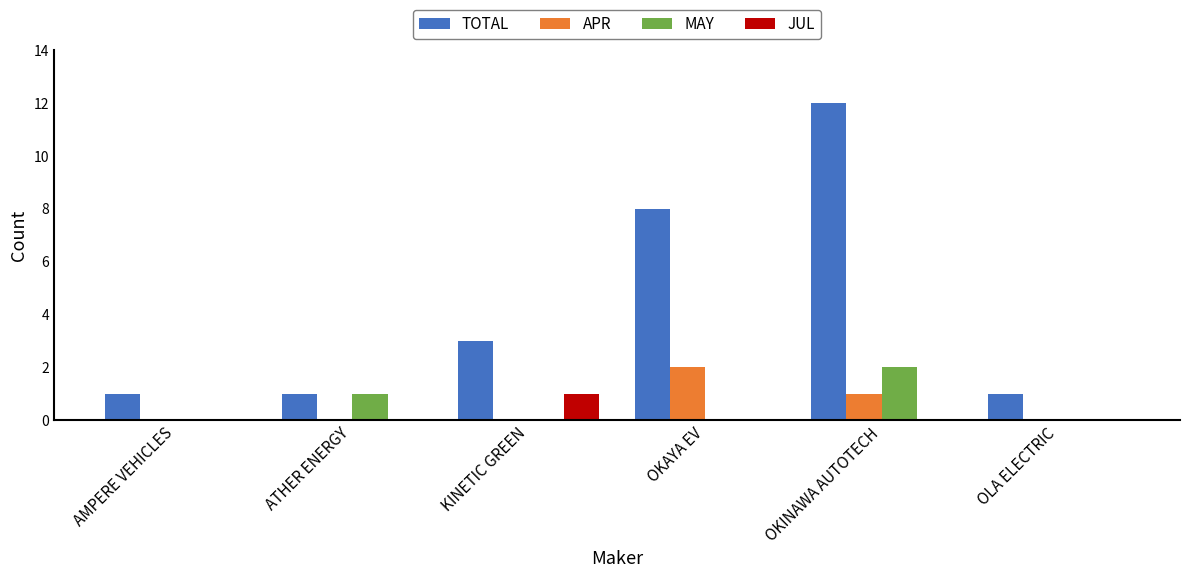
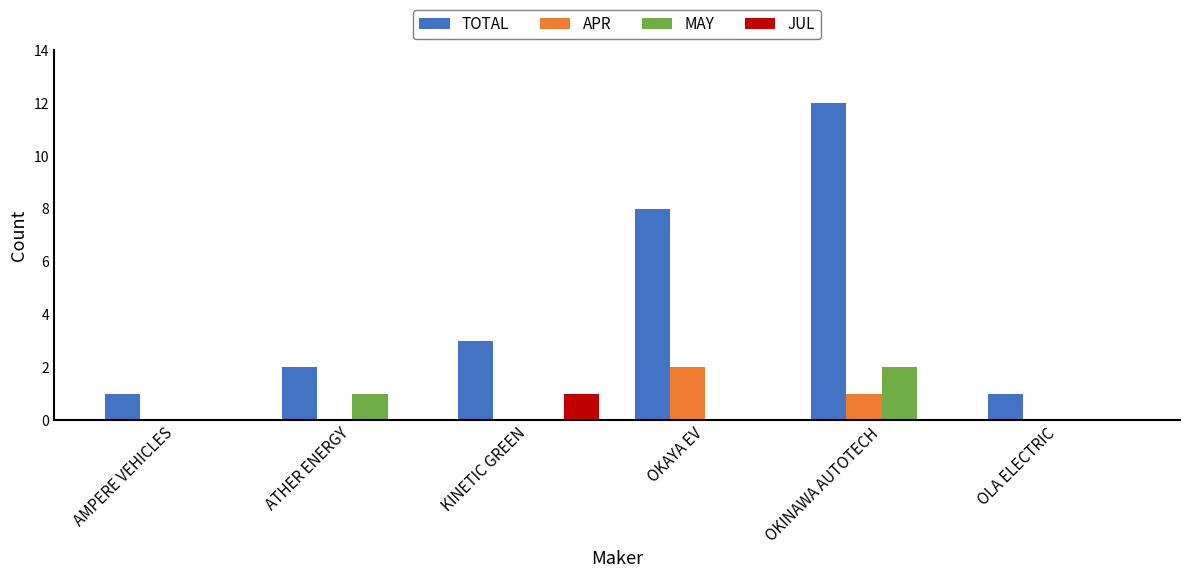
TOTAL, ATHER ENERGY: 1 -> 2
